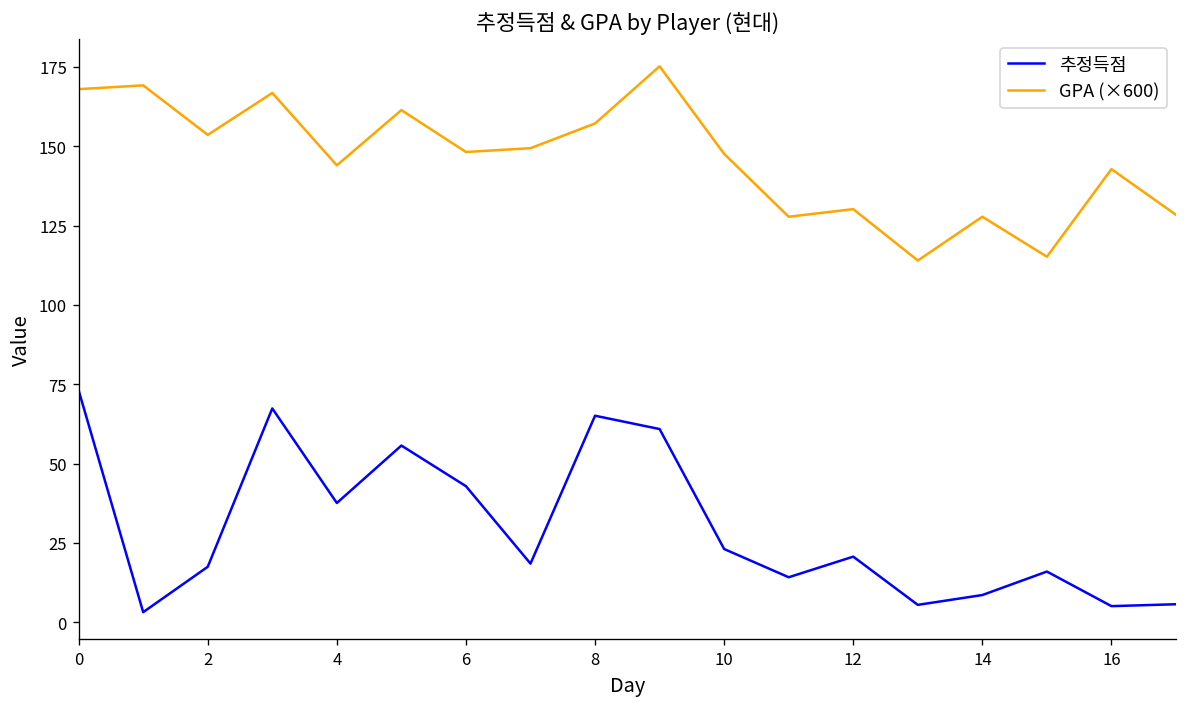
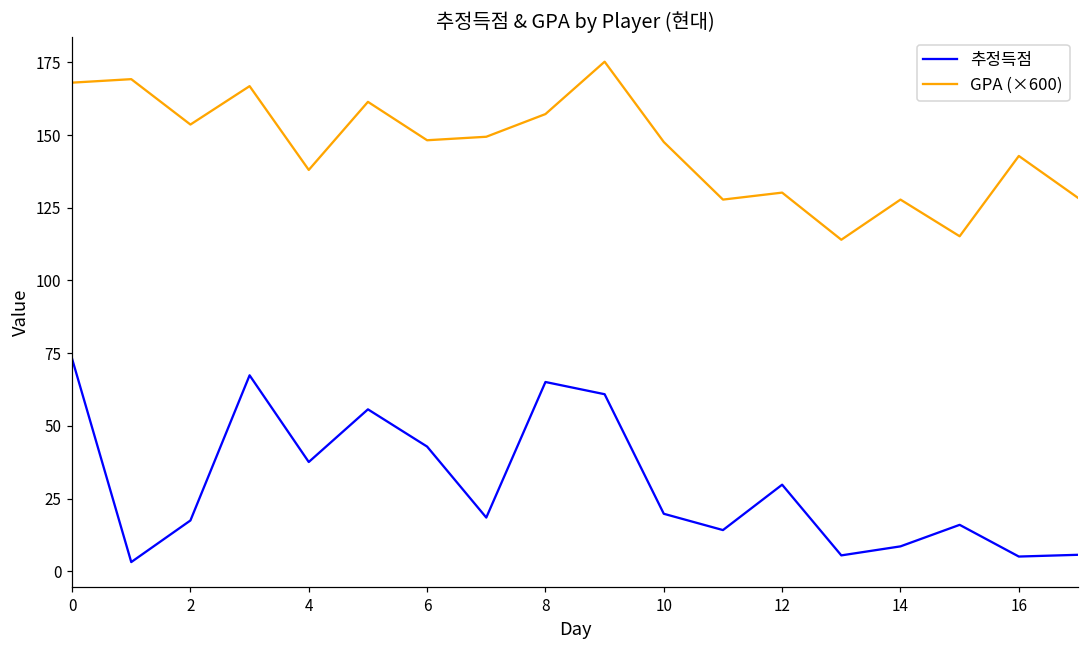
GPA (×600), 4: 144 -> 138
추정득점, 10: 23 -> 20
추정득점, 12: 21 -> 30
